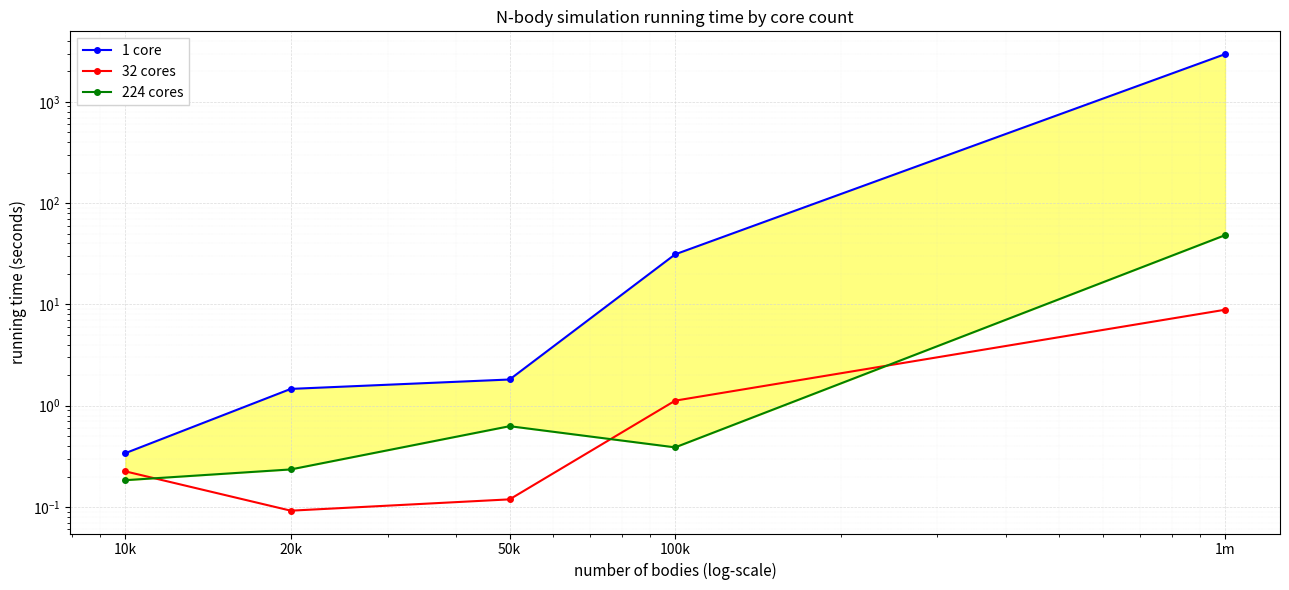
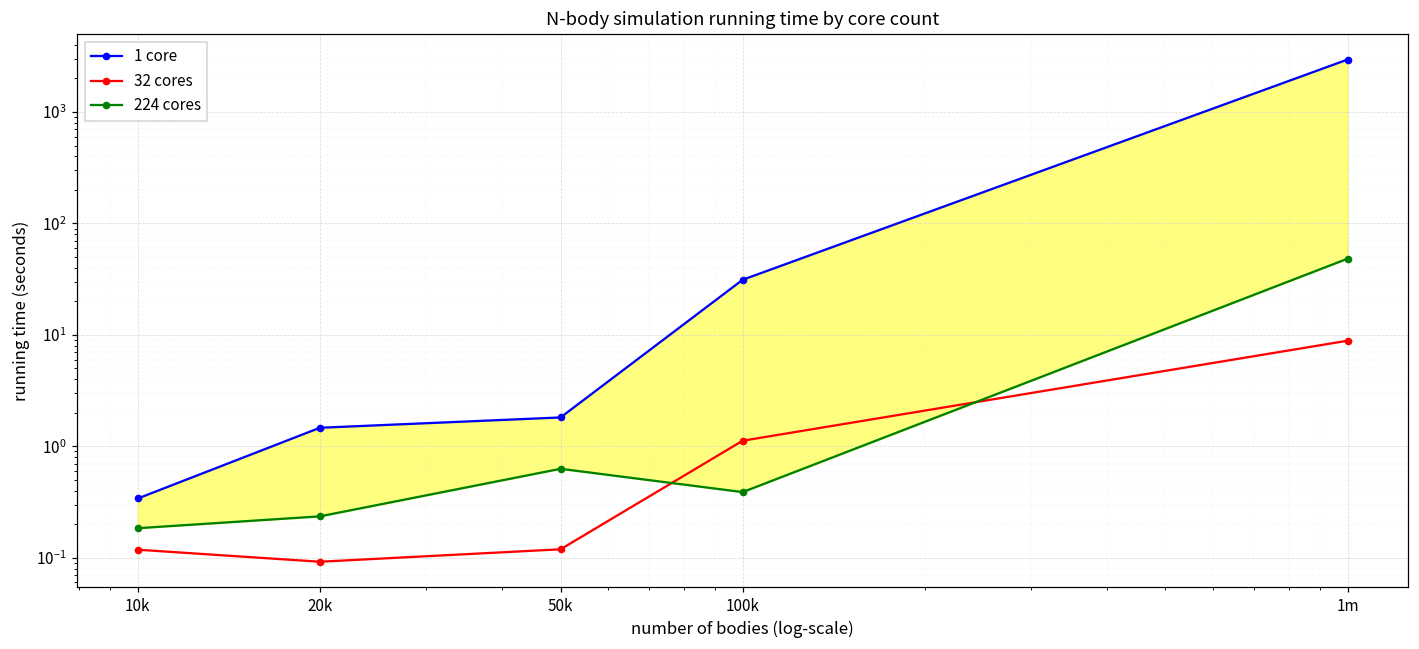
32 cores, 10k: 0.23 -> 0.12
